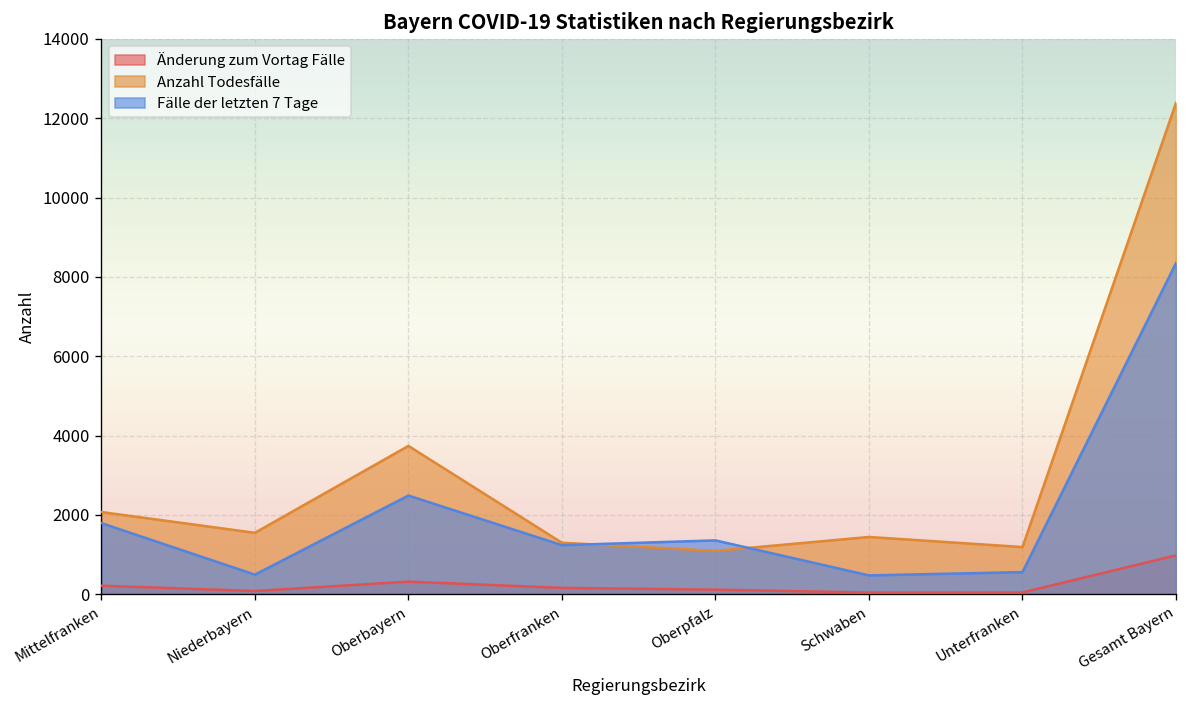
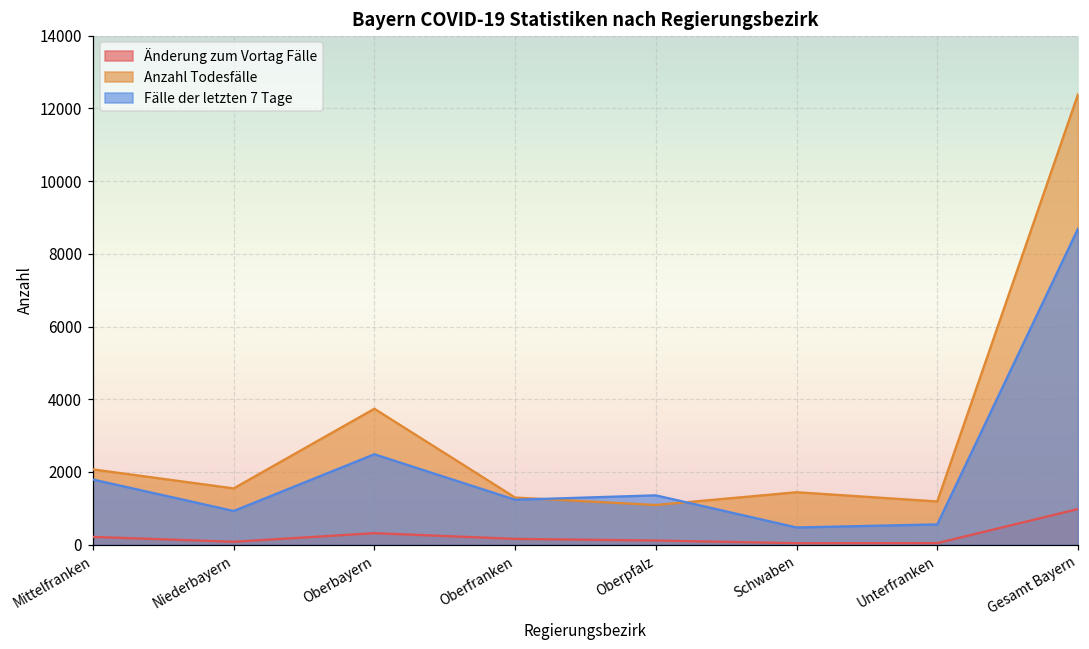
Fälle der letzten 7 Tage, Niederbayern: 500 -> 900
Fälle der letzten 7 Tage, Gesamt Bayern: 8300 -> 8700
